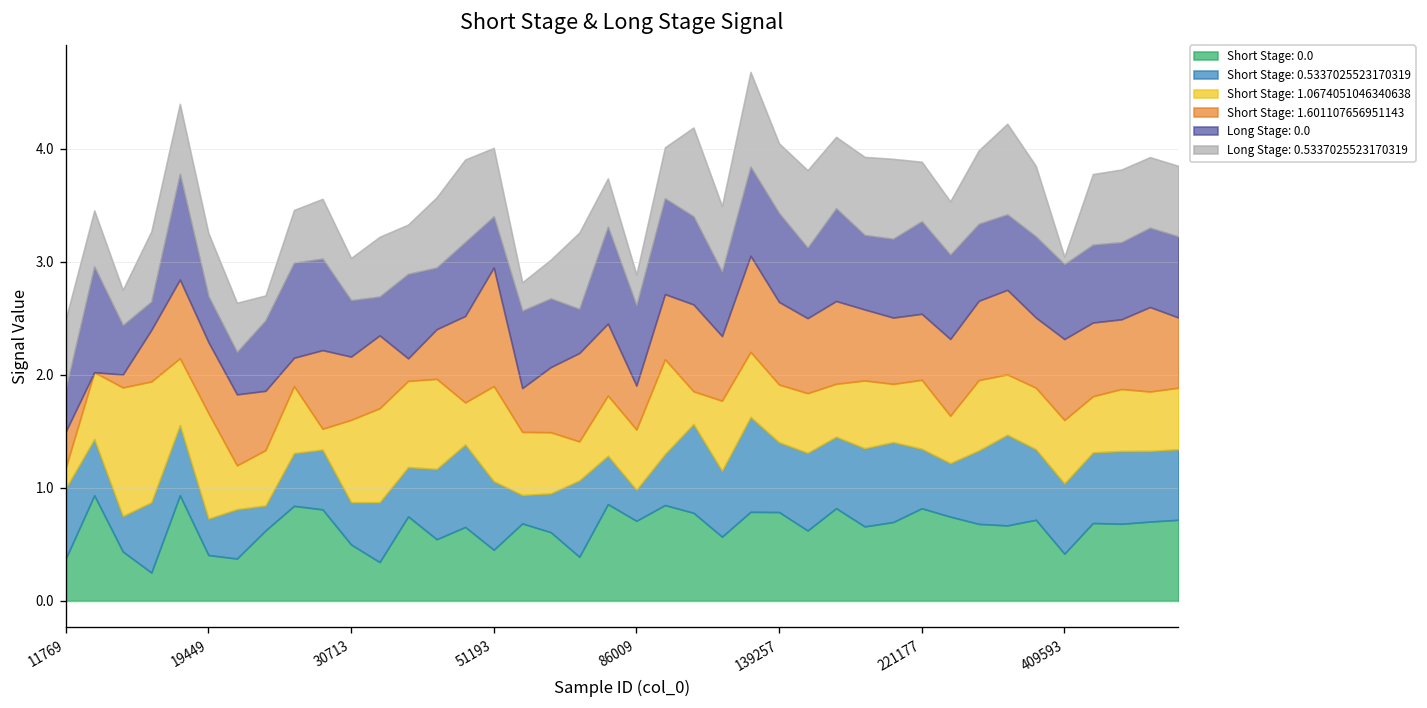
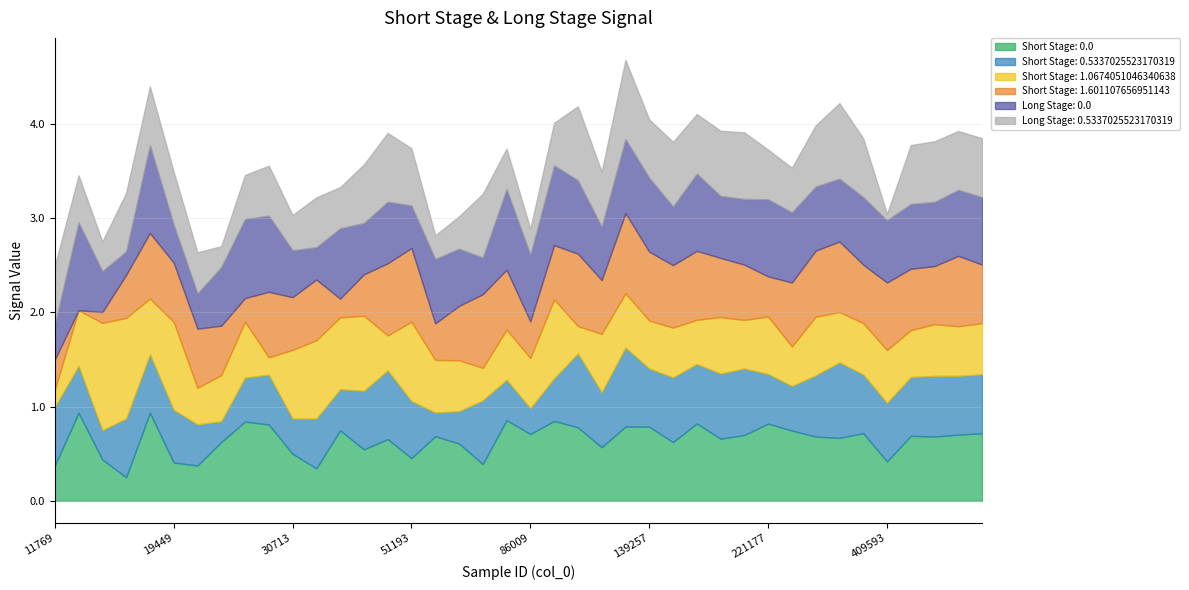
Short Stage: 0.5337025523170319, 19449: 0.3 -> 0.6
Short Stage: 1.601107656951143, 51193: 1.0 -> 0.8
Short Stage: 1.601107656951143, 221177: 0.6 -> 0.4
